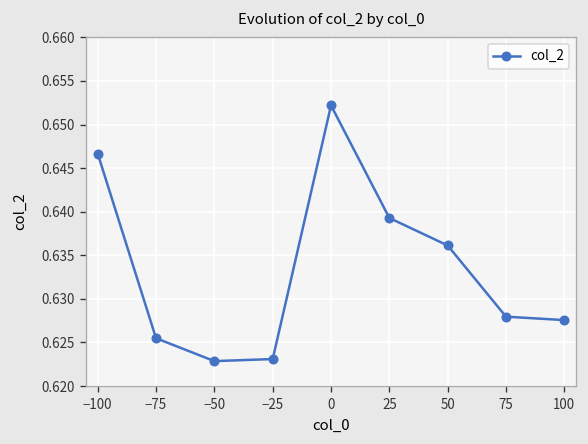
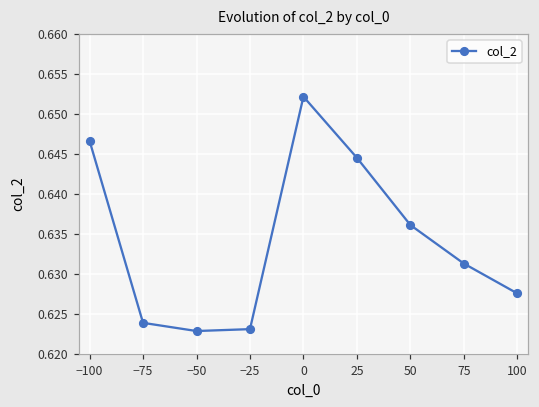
−75: 0.625 -> 0.624
25: 0.639 -> 0.645
75: 0.628 -> 0.631
